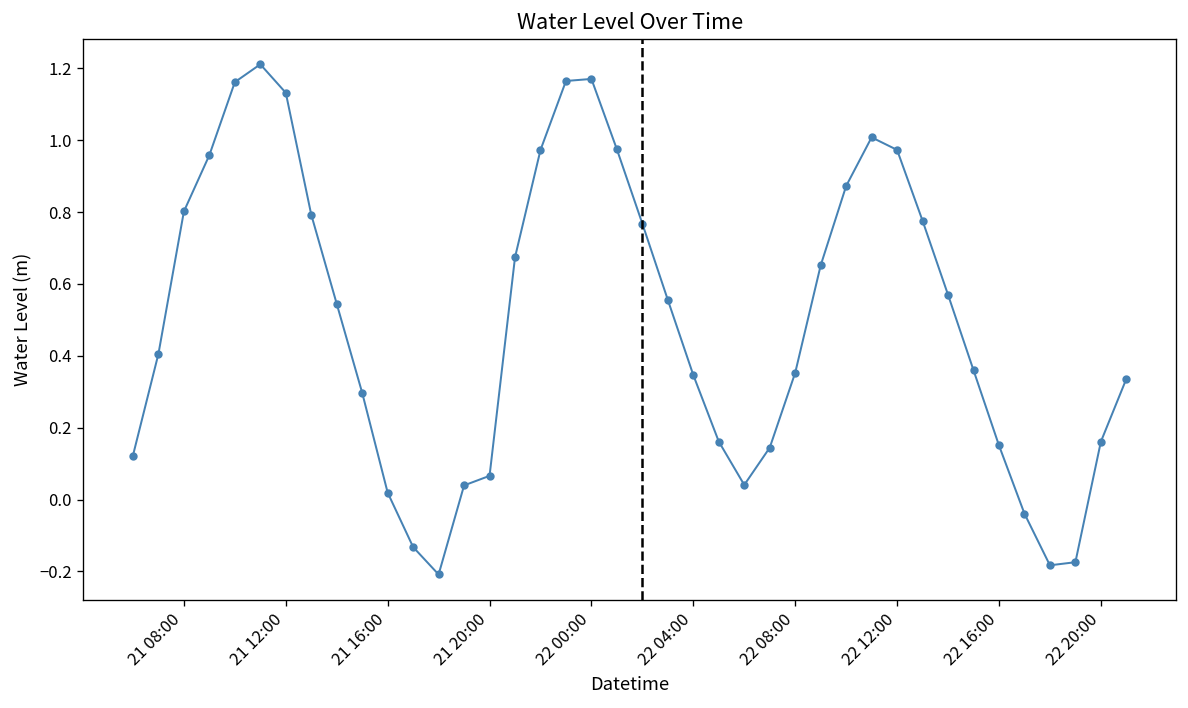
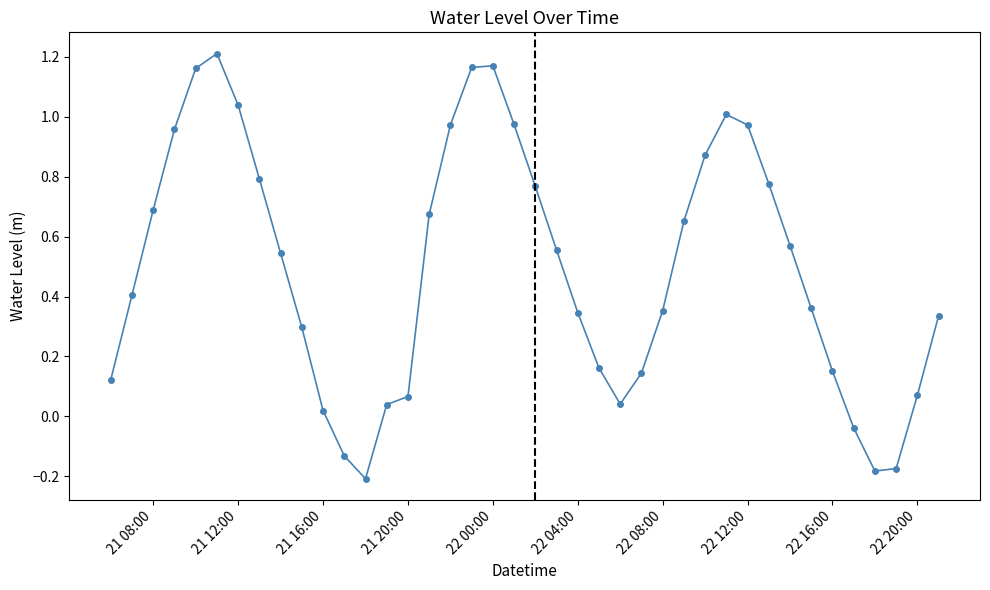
21 08:00: 0.80 -> 0.69
21 12:00: 1.13 -> 1.04
22 20:00: 0.16 -> 0.07
